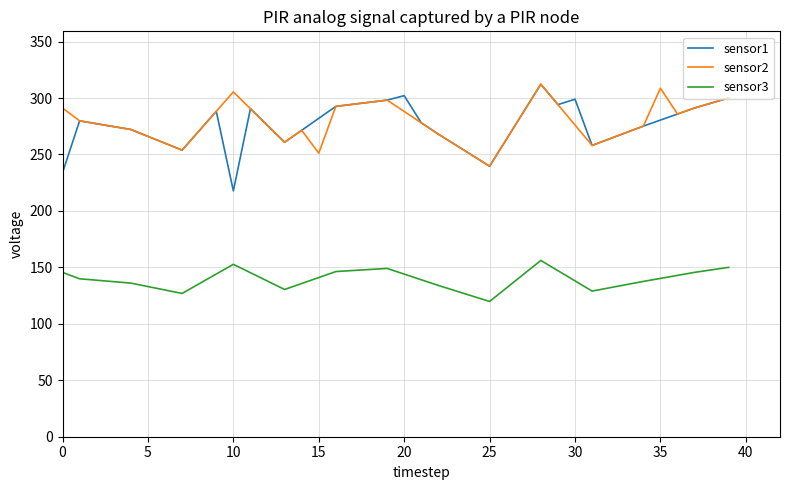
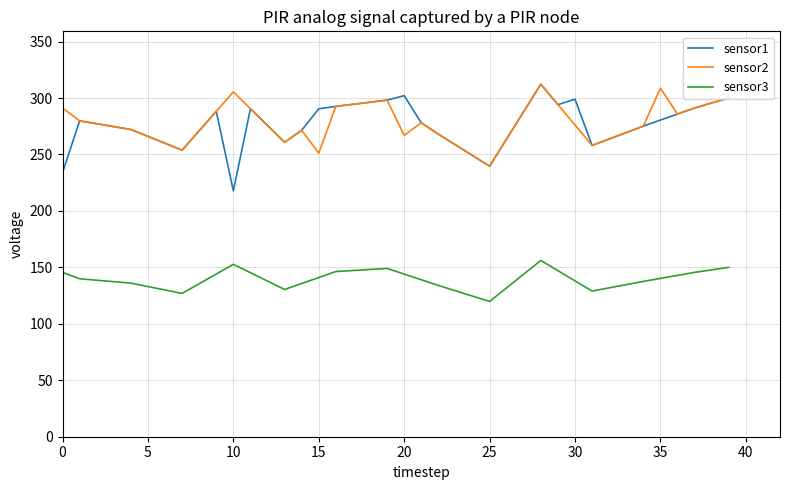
sensor1, 15: 282 -> 290
sensor2, 20: 288 -> 267
